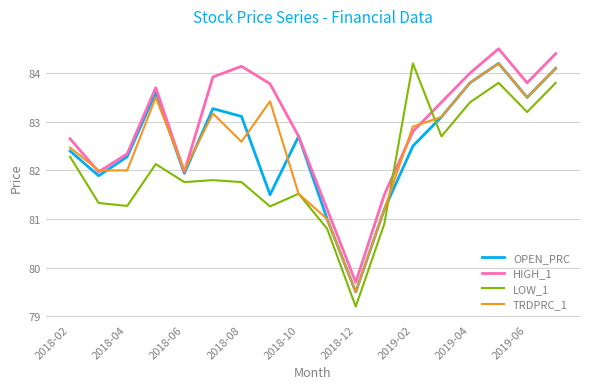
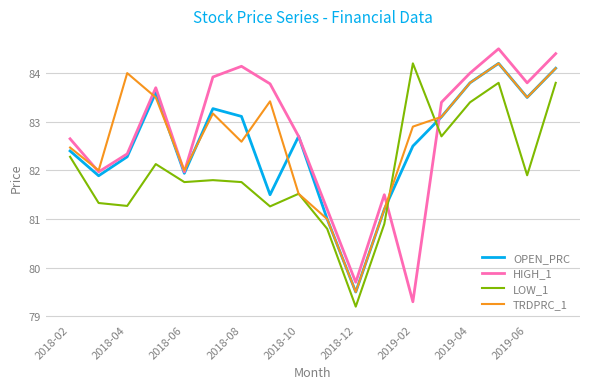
TRDPRC_1, 2018-04: 82 -> 84
HIGH_1, 2019-02: 82.8 -> 79.3
LOW_1, 2019-06: 83.2 -> 81.9
